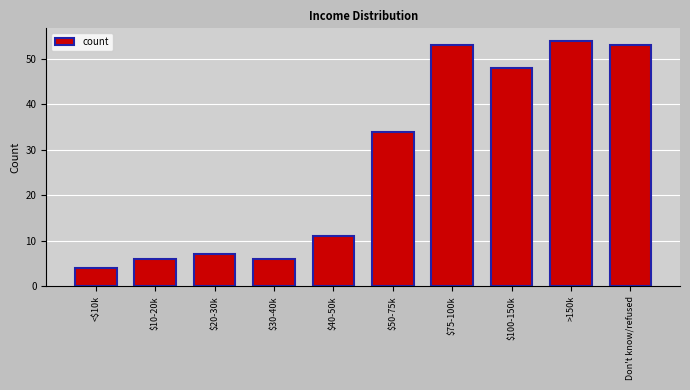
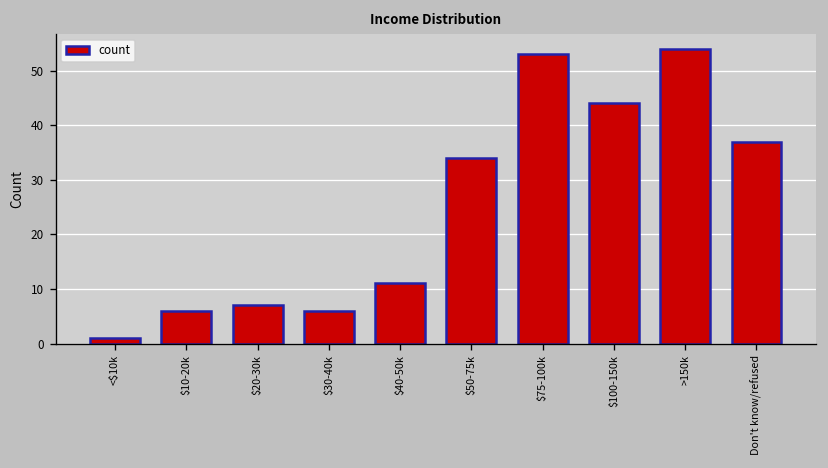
<$10k: 4 -> 1
$100-150k: 48 -> 44
Don't know/refused: 53 -> 37
